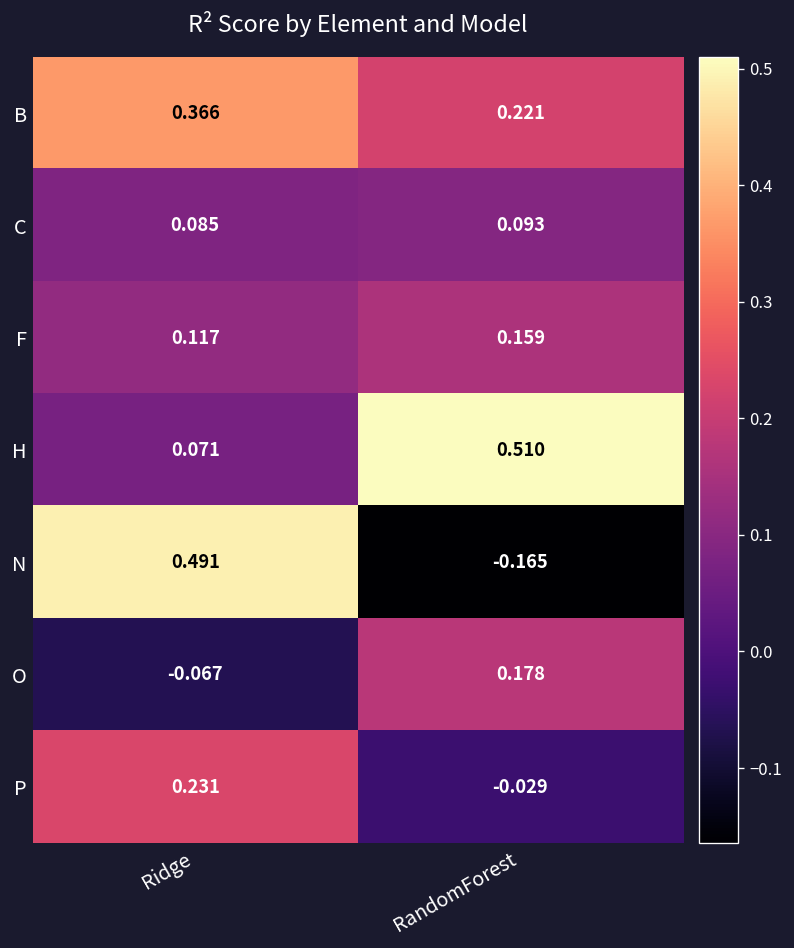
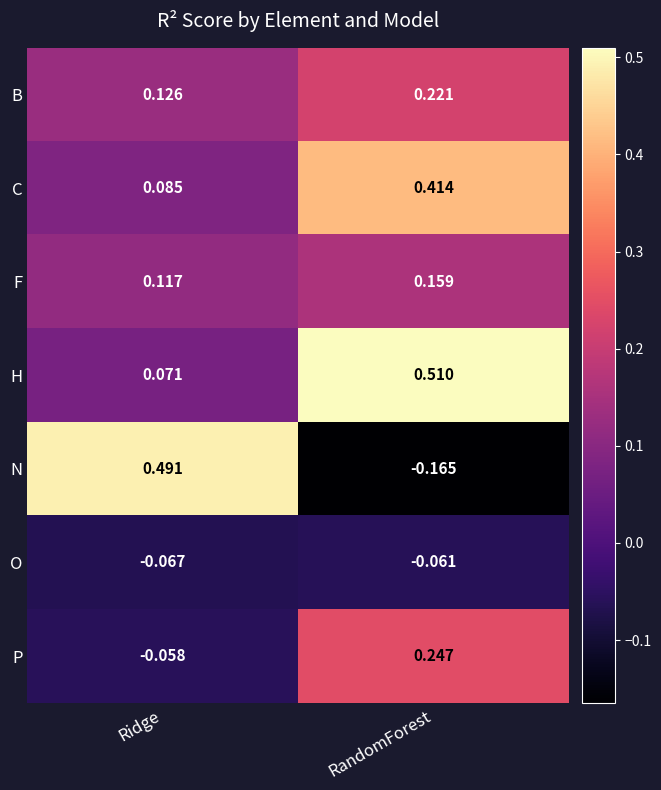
B, Ridge: 0.366 -> 0.126
C, RandomForest: 0.093 -> 0.414
O, RandomForest: 0.178 -> -0.061
P, Ridge: 0.231 -> -0.058
P, RandomForest: -0.029 -> 0.247
